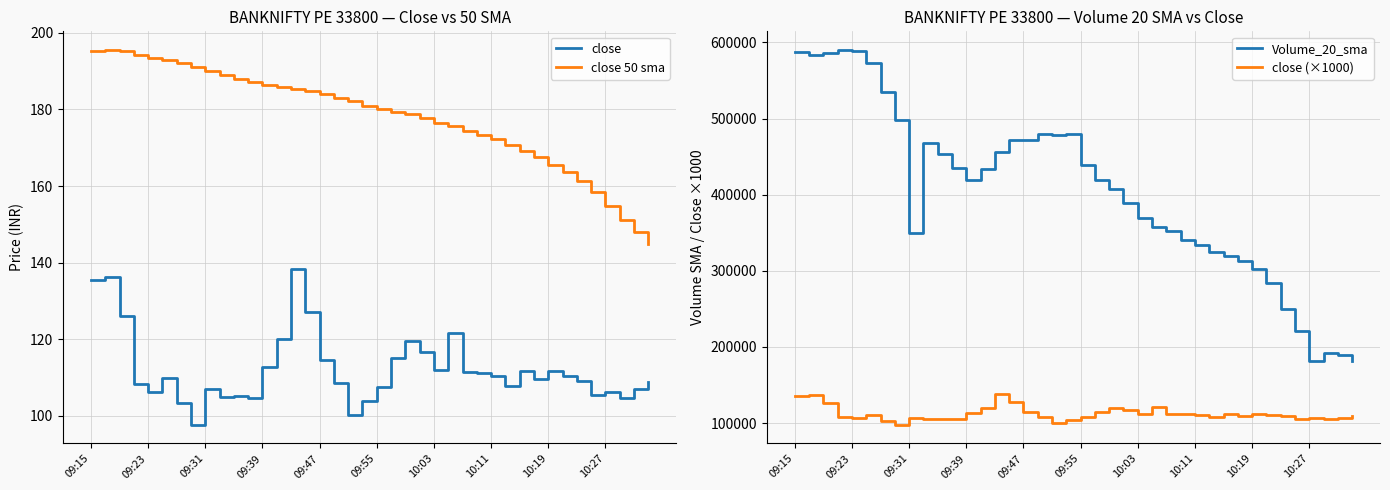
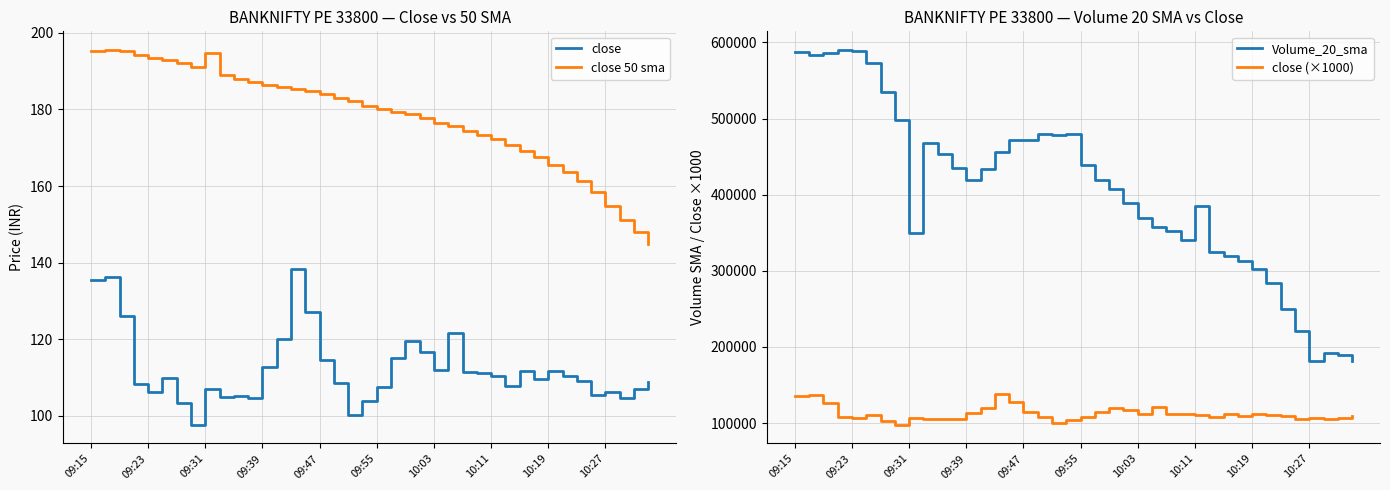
BANKNIFTY PE 33800 — Close vs 50 SMA, close 50 sma, 09:31: 190 -> 195
BANKNIFTY PE 33800 — Volume 20 SMA vs Close, Volume_20_sma, 10:11: 330000 -> 390000
